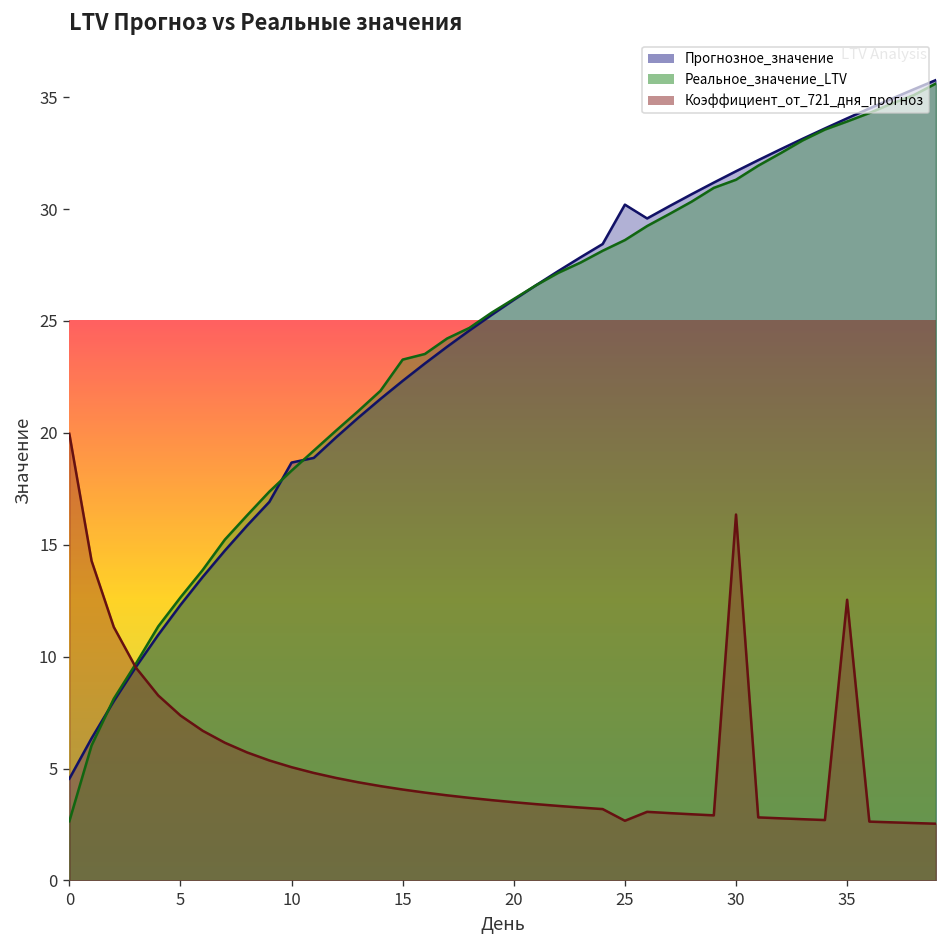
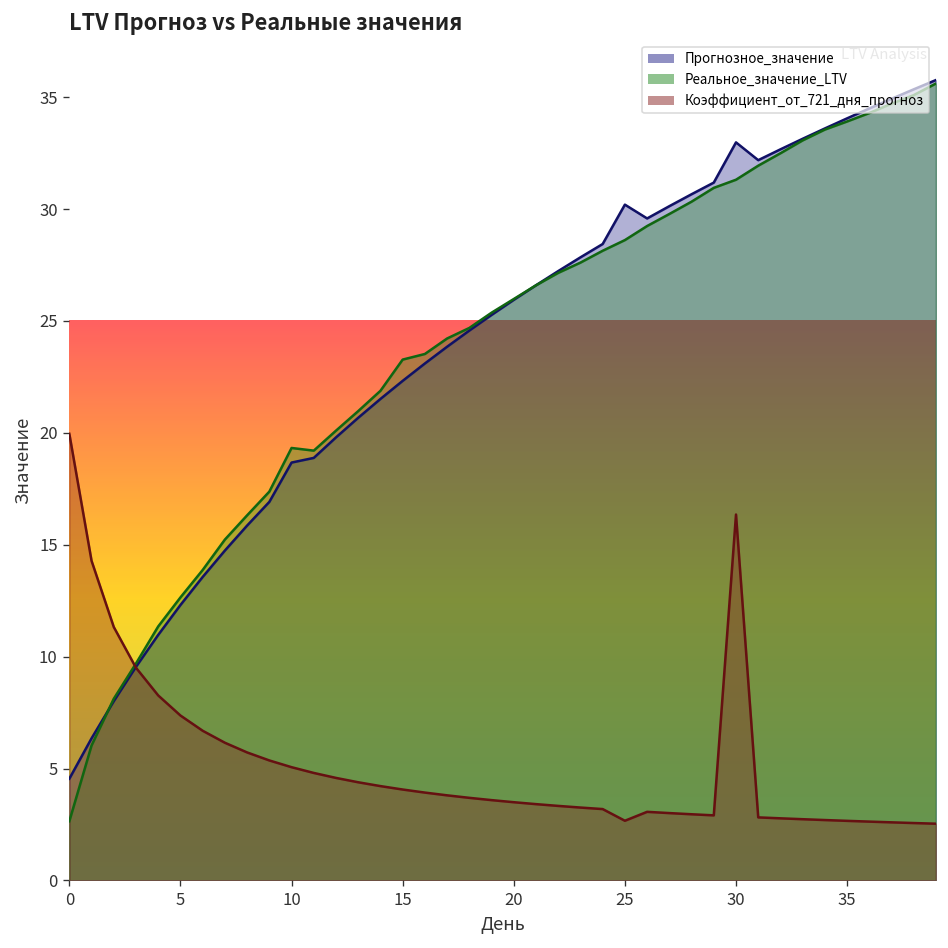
Реальное_значение_LTV, 10: 18.3 -> 19.3
Прогнозное_значение, 30: 31.7 -> 33.0
Коэффициент_от_721_дня_прогноз, 35: 12.5 -> 2.7
